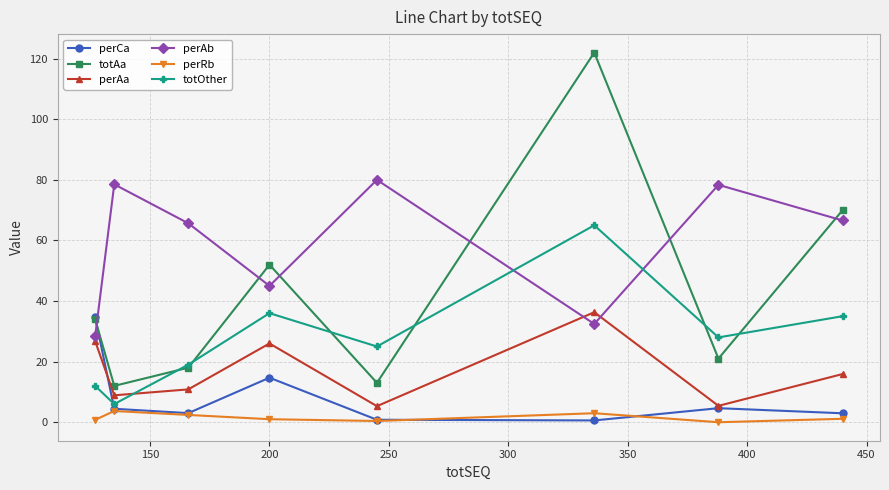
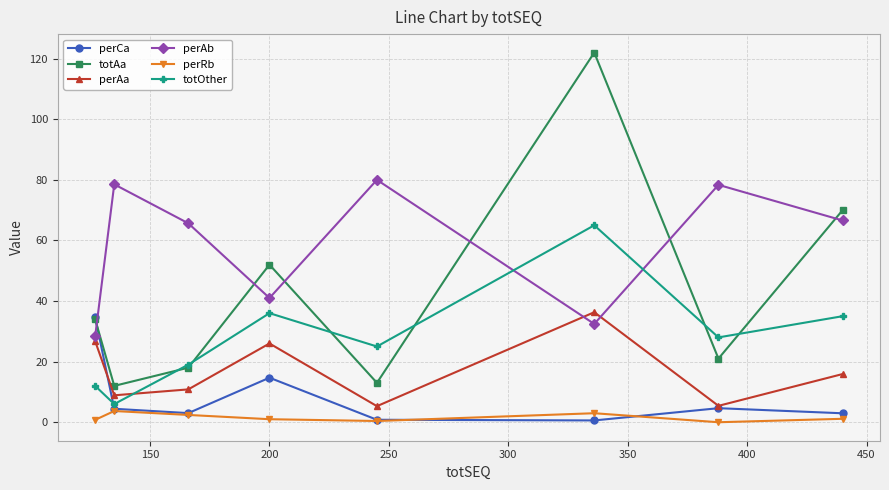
perAb, 200: 45 -> 41
